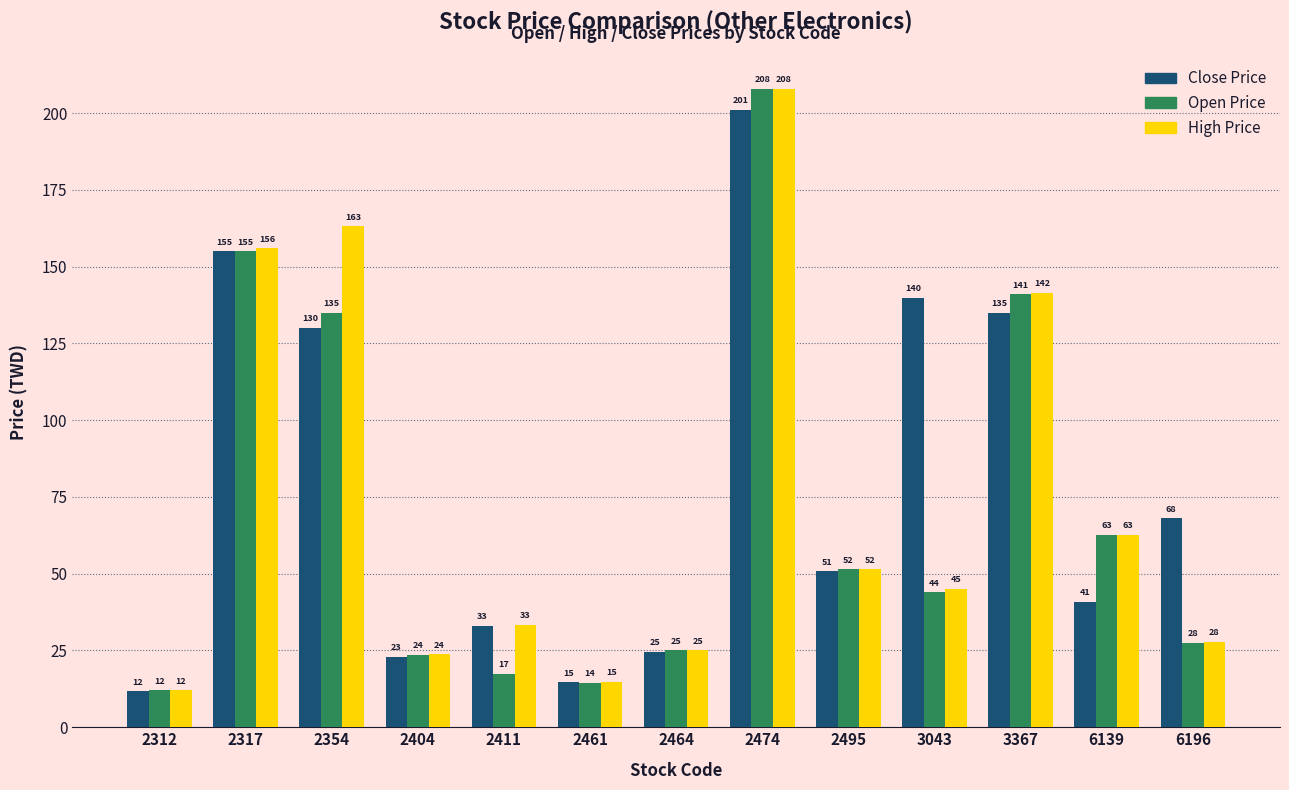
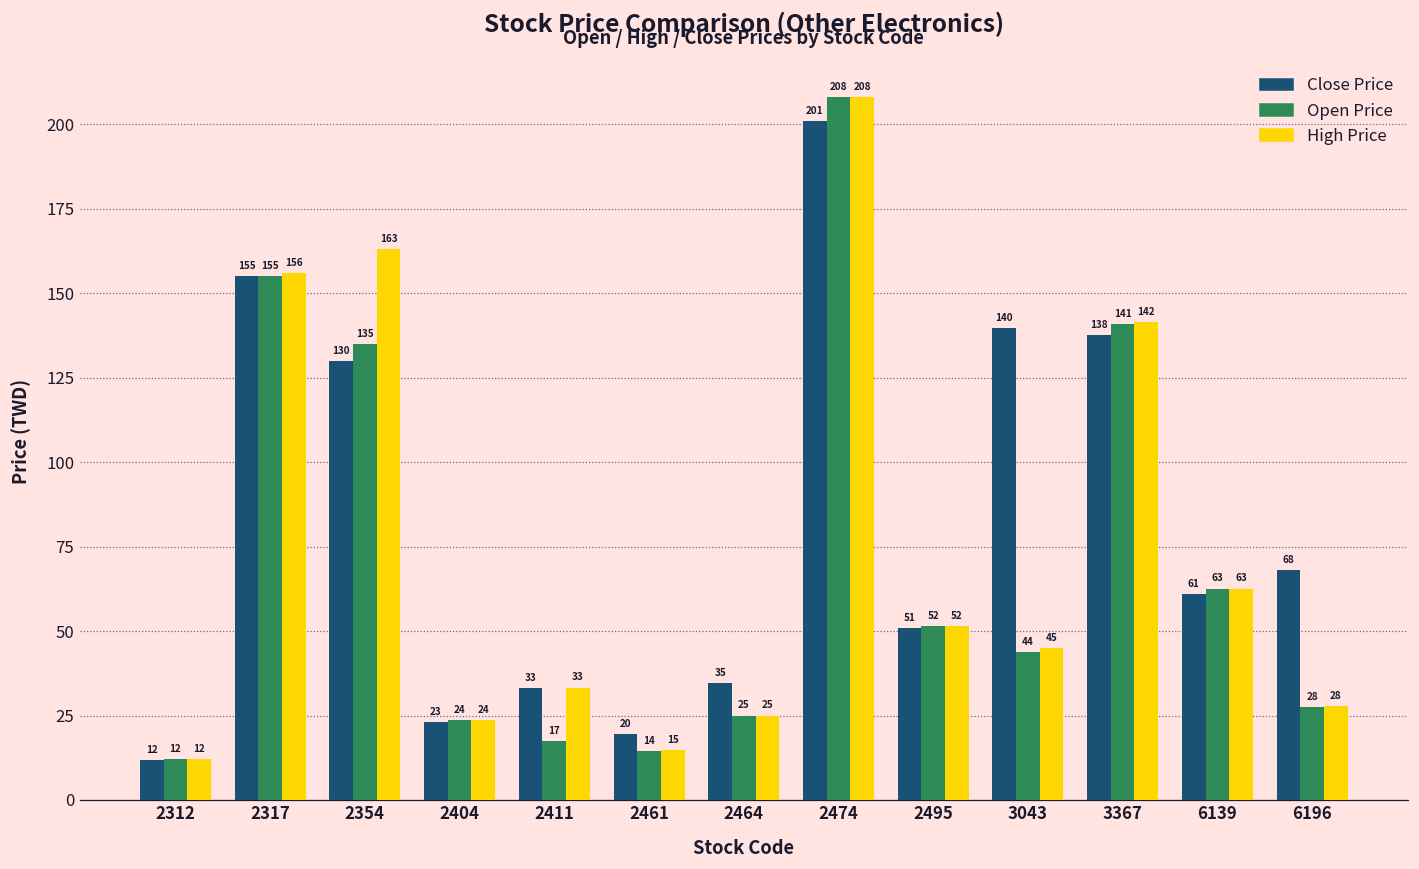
Close Price, 2461: 15 -> 20
Close Price, 2464: 25 -> 35
Close Price, 3367: 135 -> 138
Close Price, 6139: 41 -> 61
